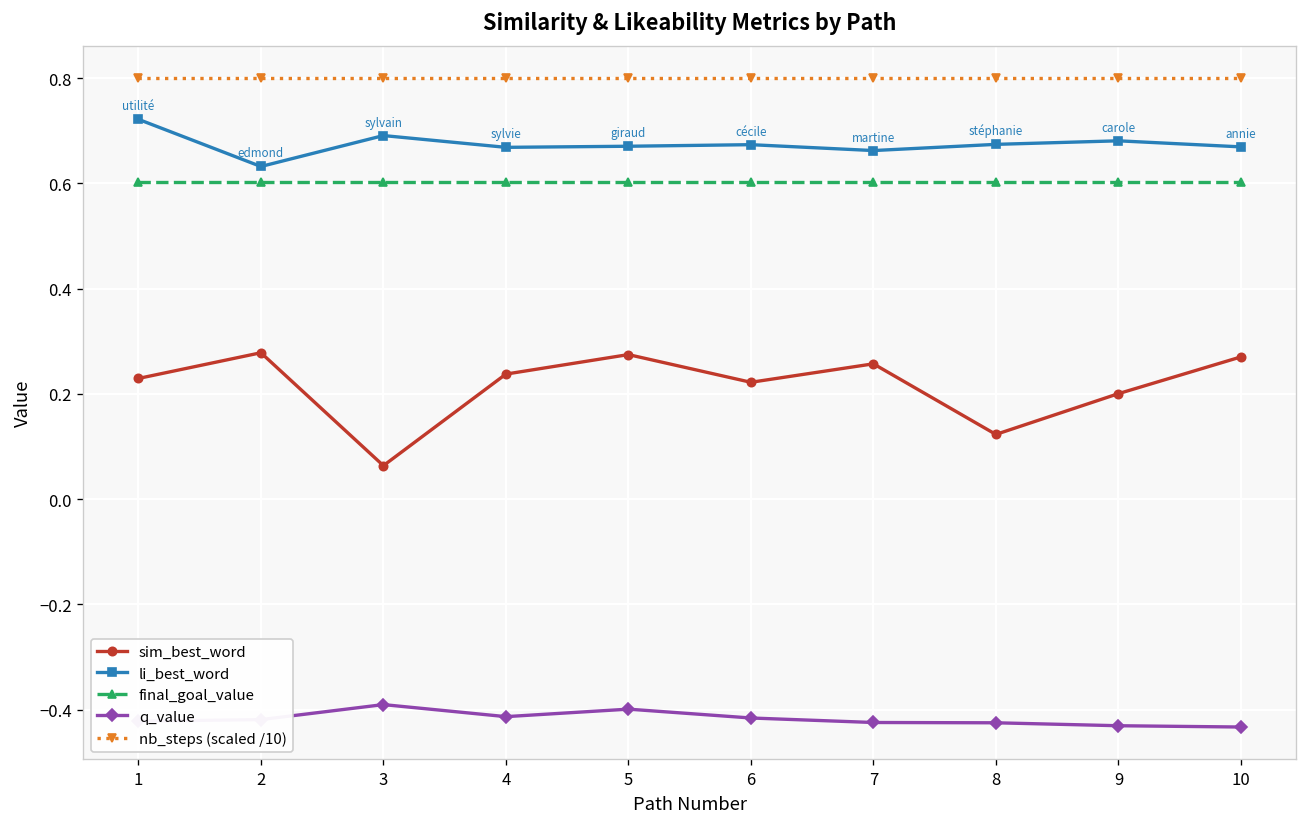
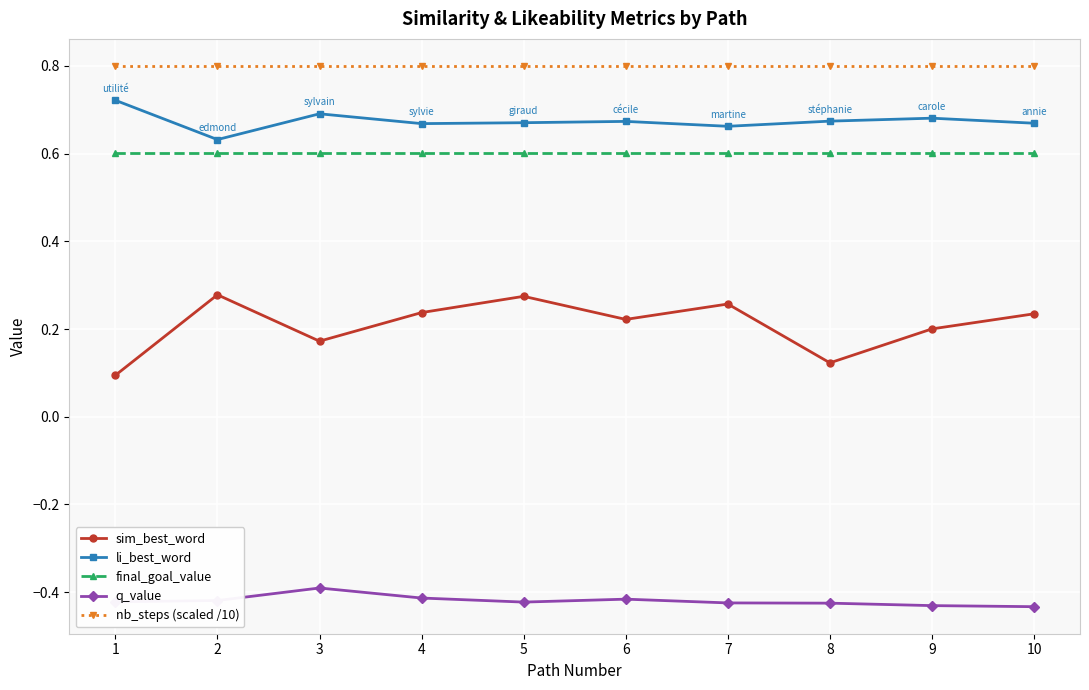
sim_best_word, 1: 0.23 -> 0.09
sim_best_word, 3: 0.06 -> 0.17
q_value, 5: -0.40 -> -0.42
sim_best_word, 10: 0.27 -> 0.23
